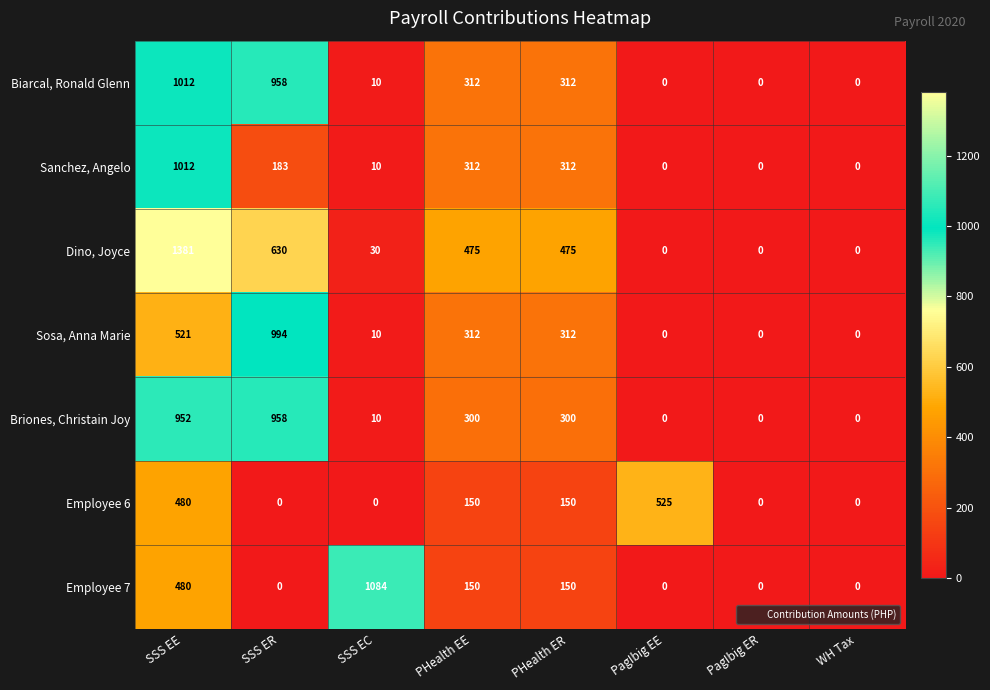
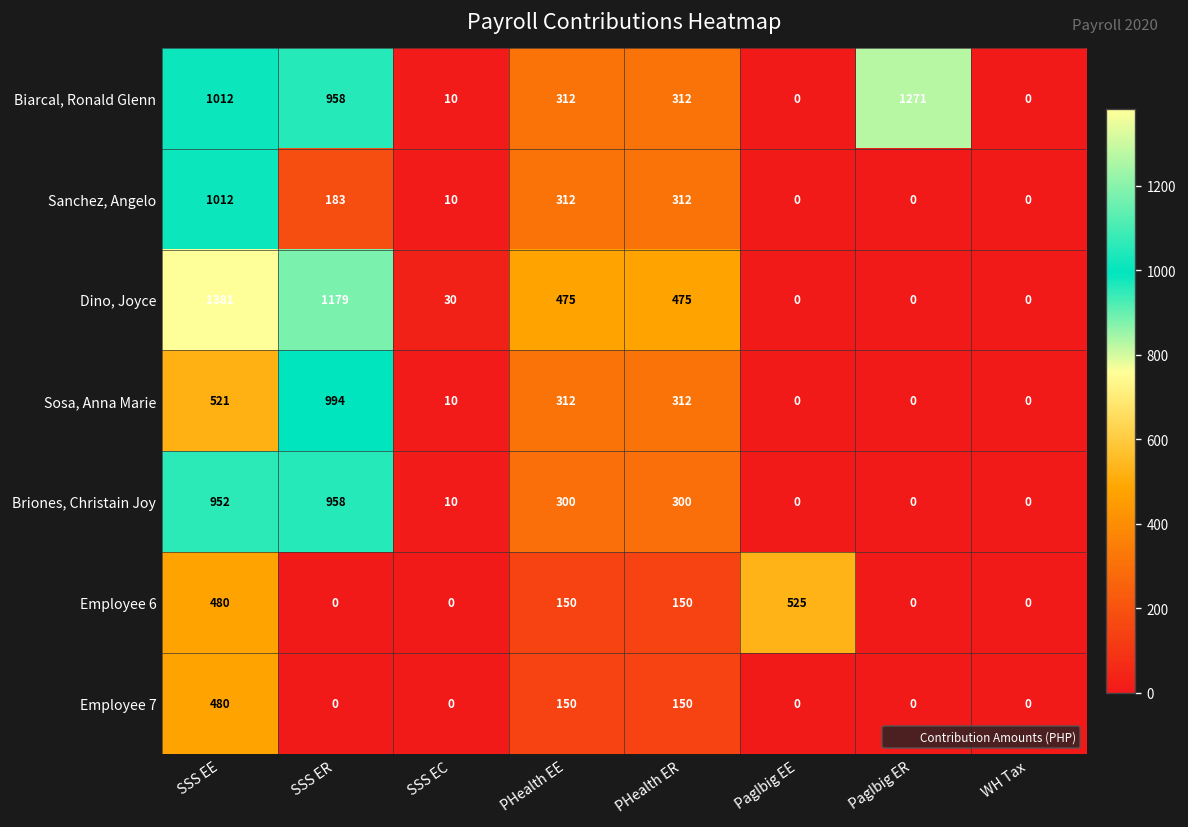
Biarcal, Ronald Glenn, PagIbig ER: 0 -> 1271
Dino, Joyce, SSS ER: 630 -> 1179
Employee 7, SSS EC: 1084 -> 0
